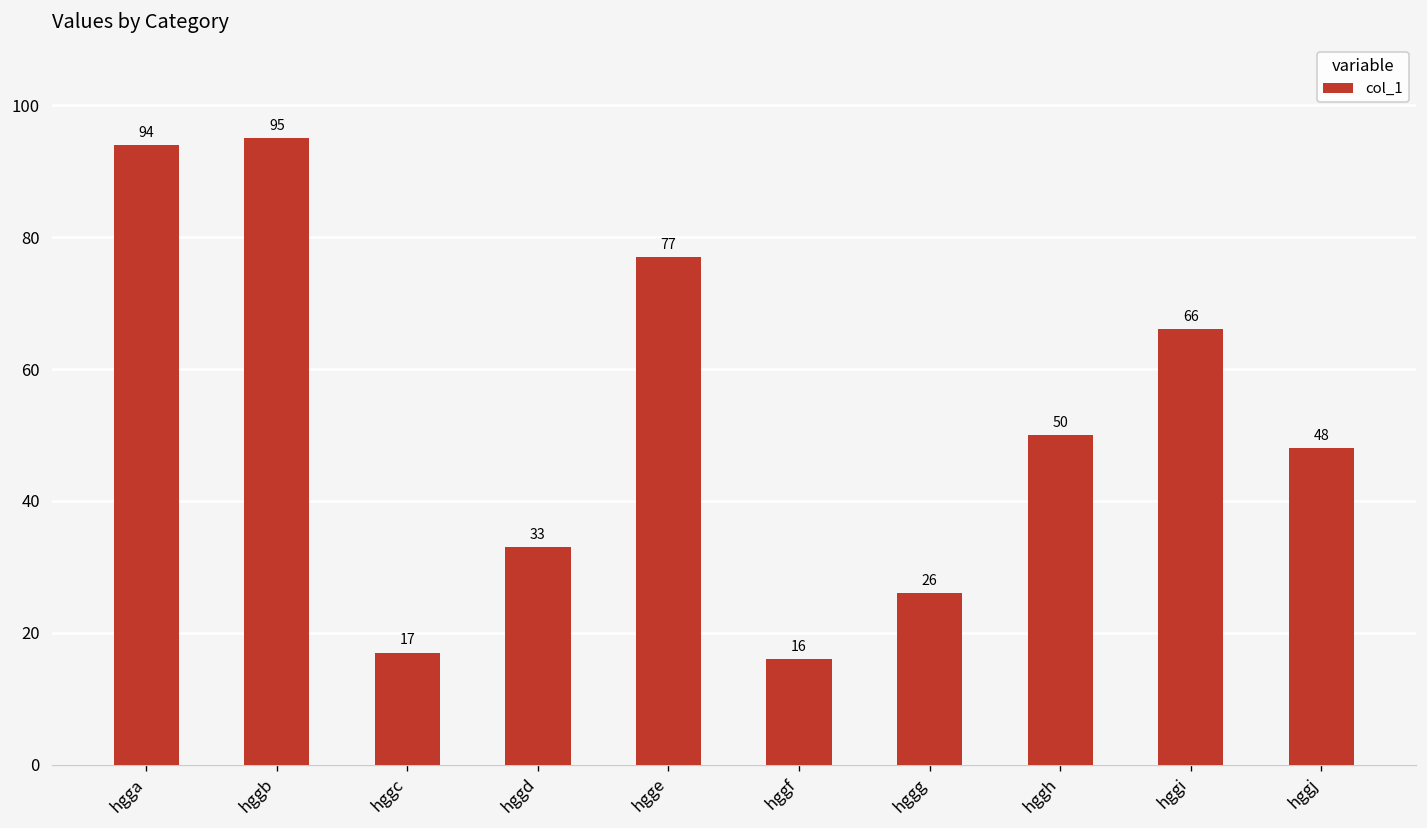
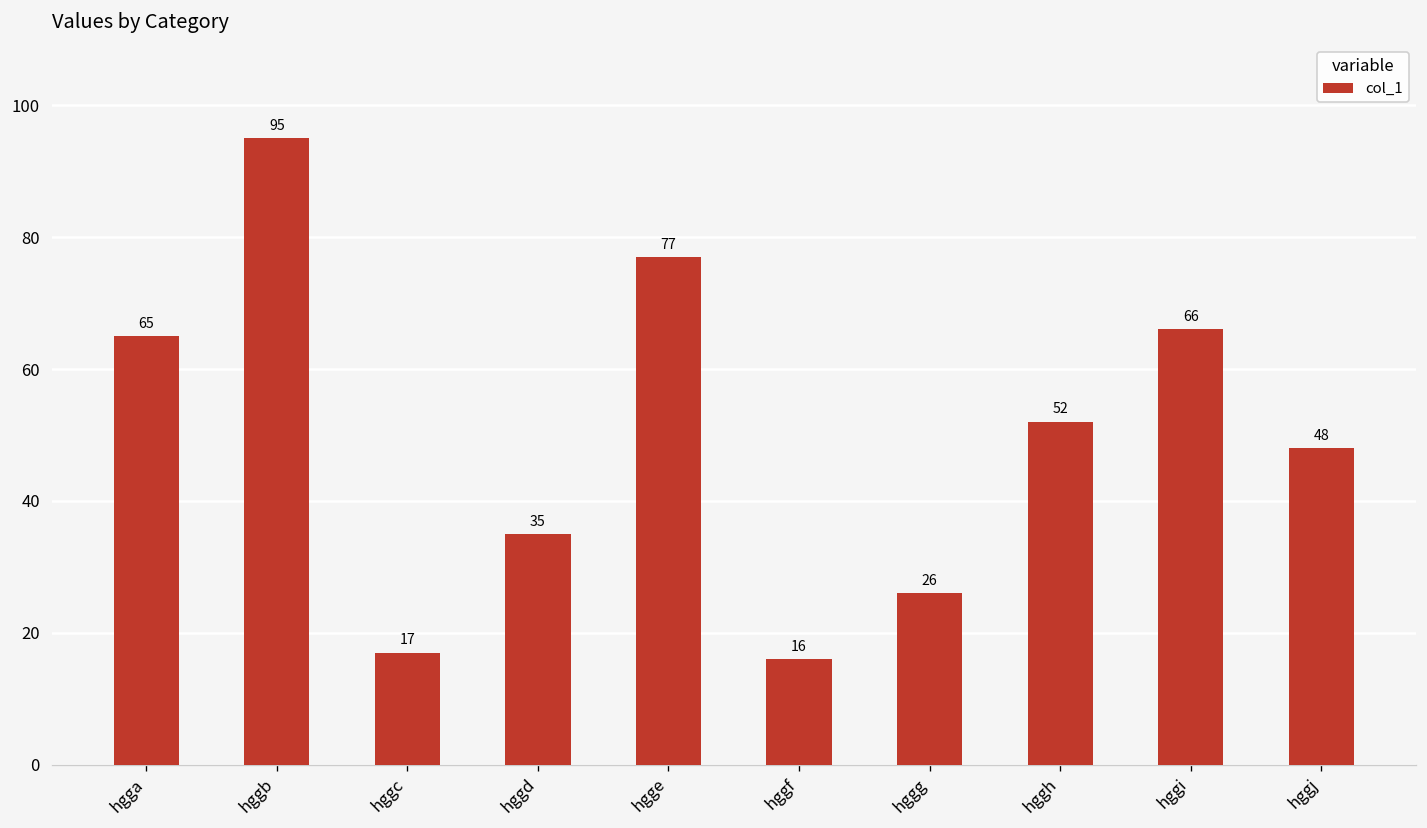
hgga: 94 -> 65
hggd: 33 -> 35
hggh: 50 -> 52
